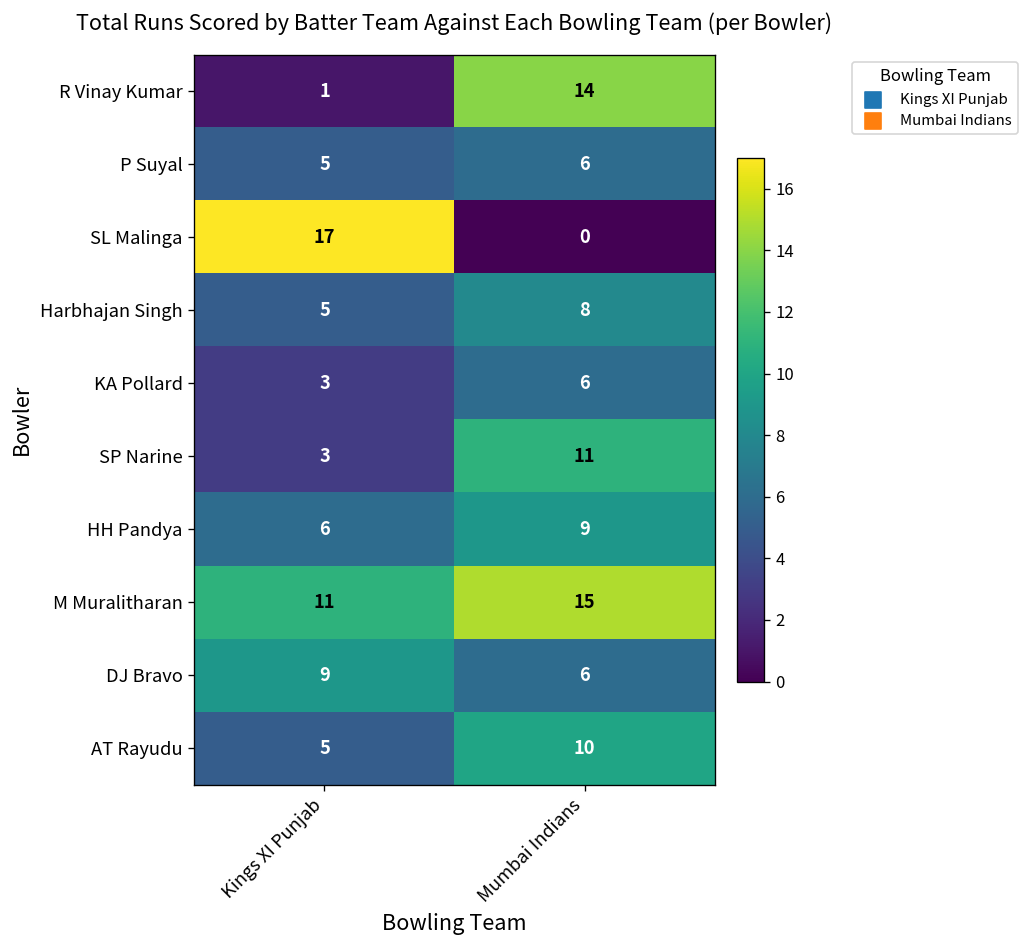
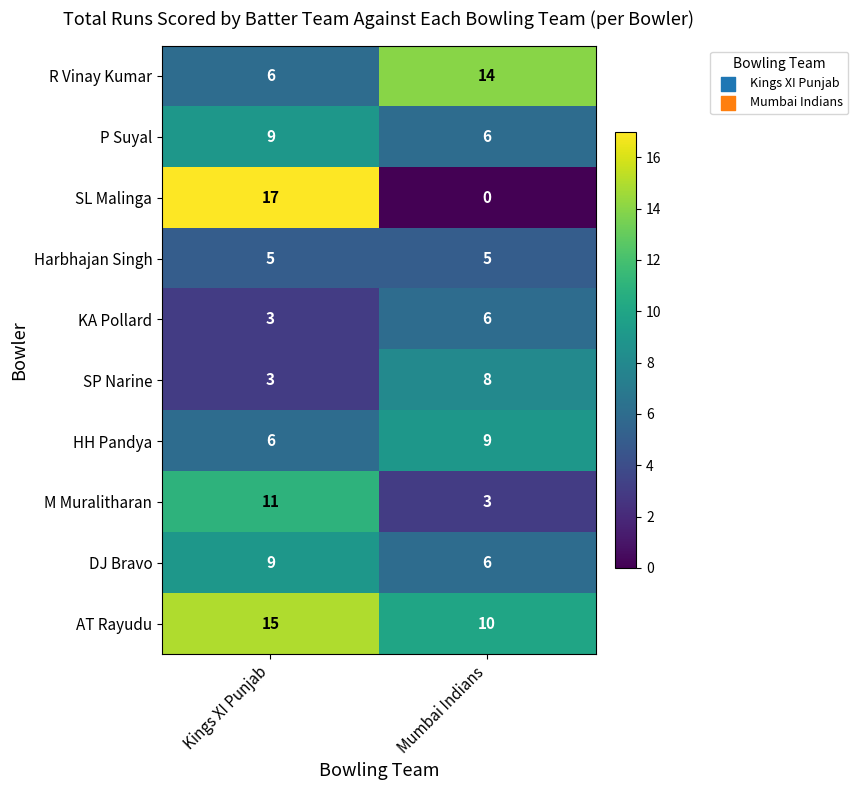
R Vinay Kumar, Kings XI Punjab: 1 -> 6
P Suyal, Kings XI Punjab: 5 -> 9
Harbhajan Singh, Mumbai Indians: 8 -> 5
SP Narine, Mumbai Indians: 11 -> 8
M Muralitharan, Mumbai Indians: 15 -> 3
AT Rayudu, Kings XI Punjab: 5 -> 15
